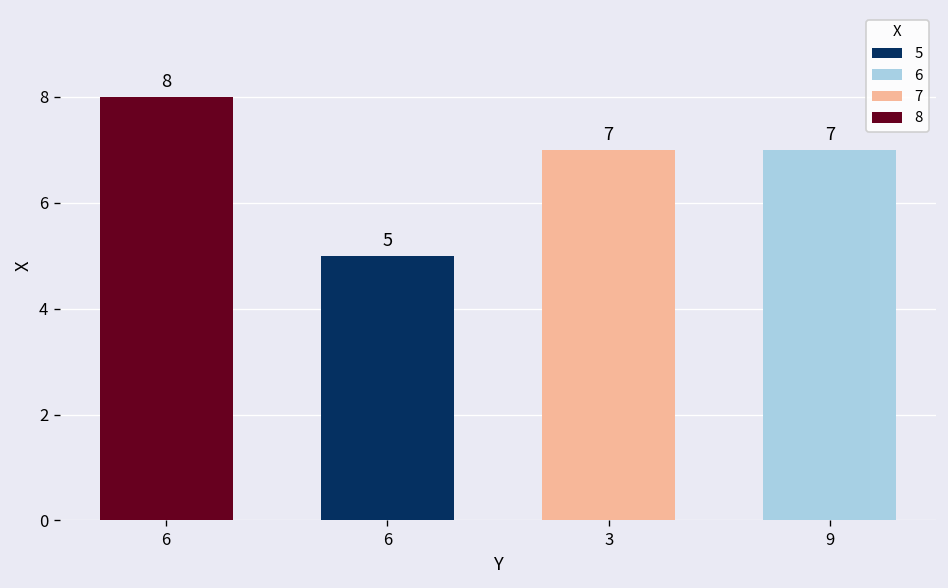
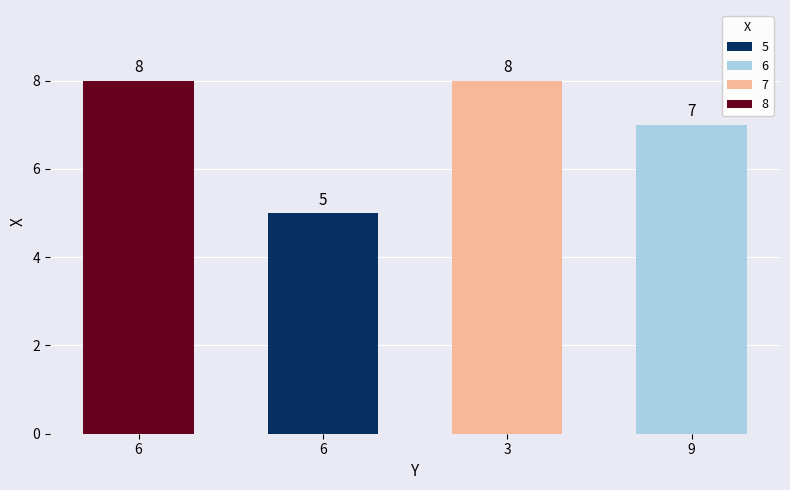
3: 7 -> 8
